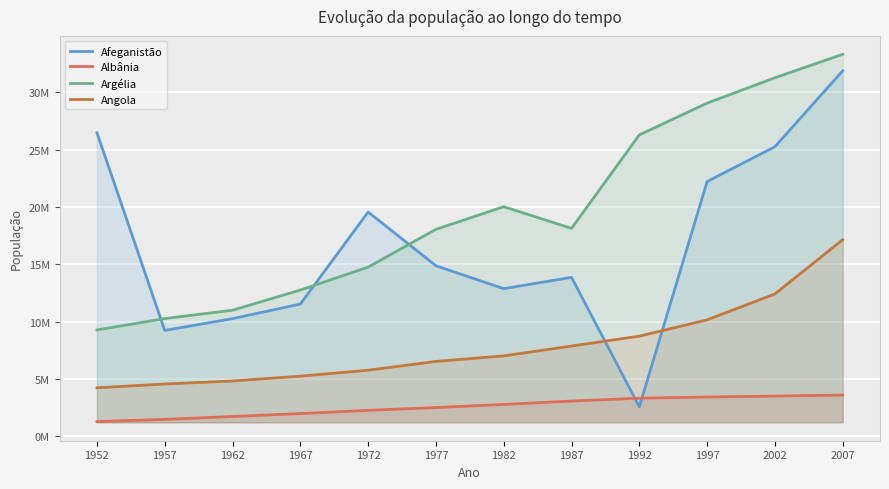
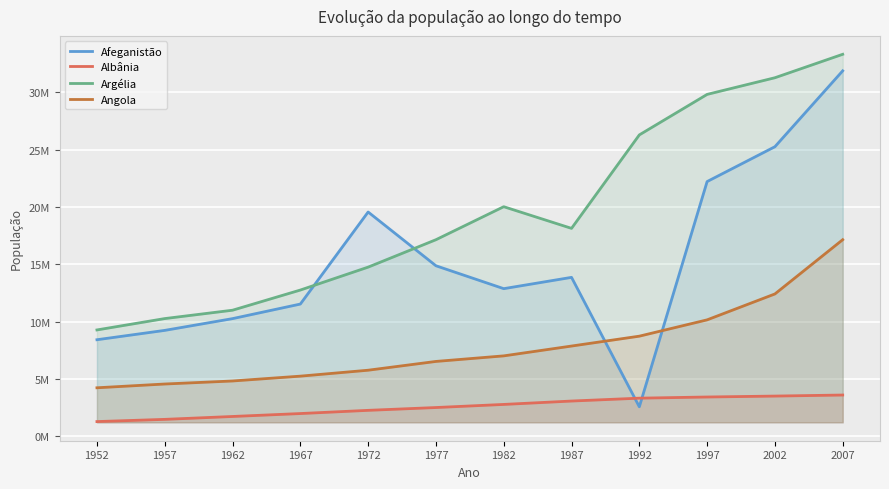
Afeganistão, 1952: 26500000 -> 8400000
Argélia, 1977: 18100000 -> 17200000
Argélia, 1997: 29100000 -> 29800000
